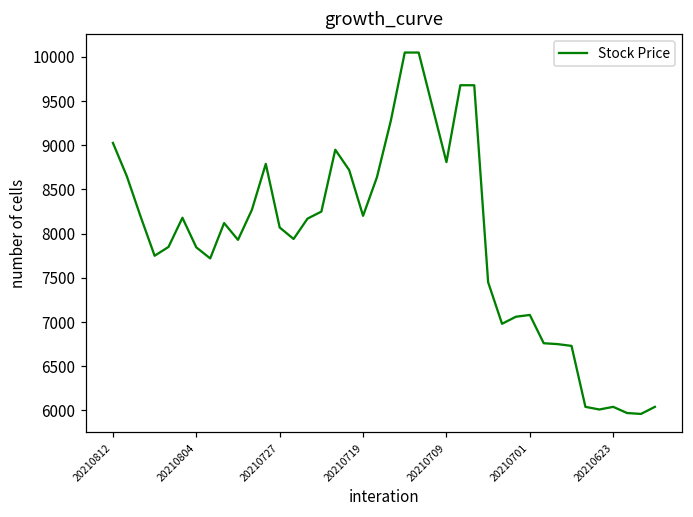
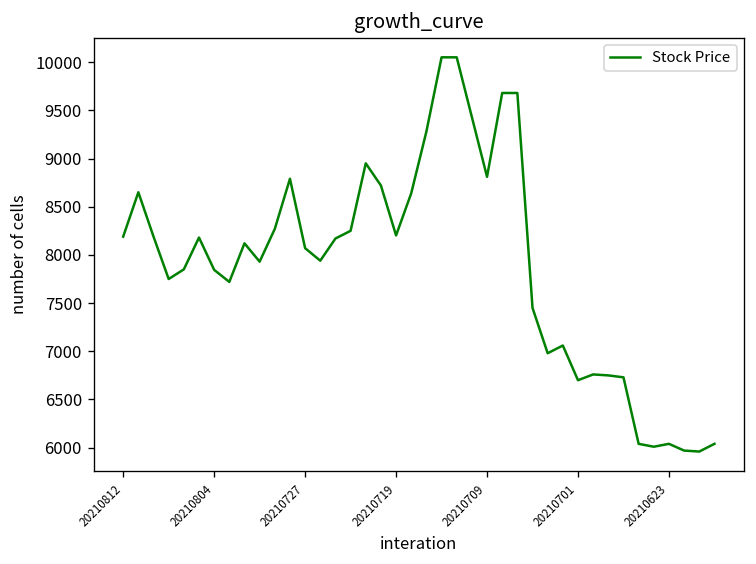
20210812: 9000 -> 8200
20210701: 7100 -> 6700
